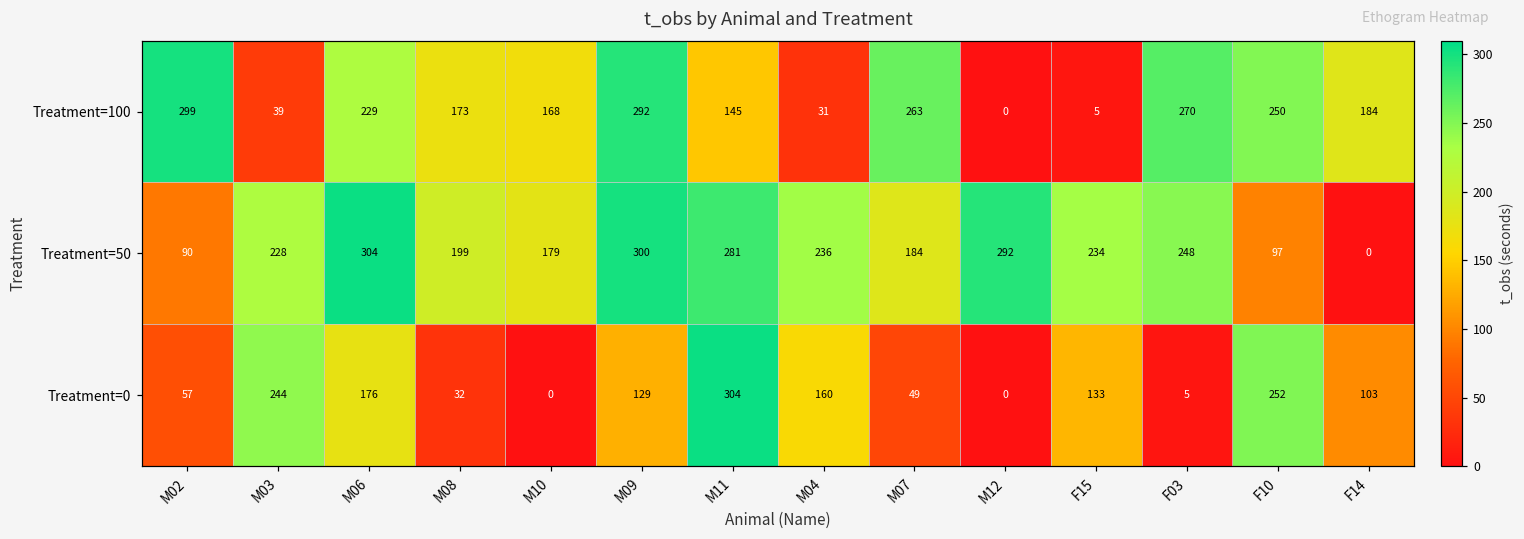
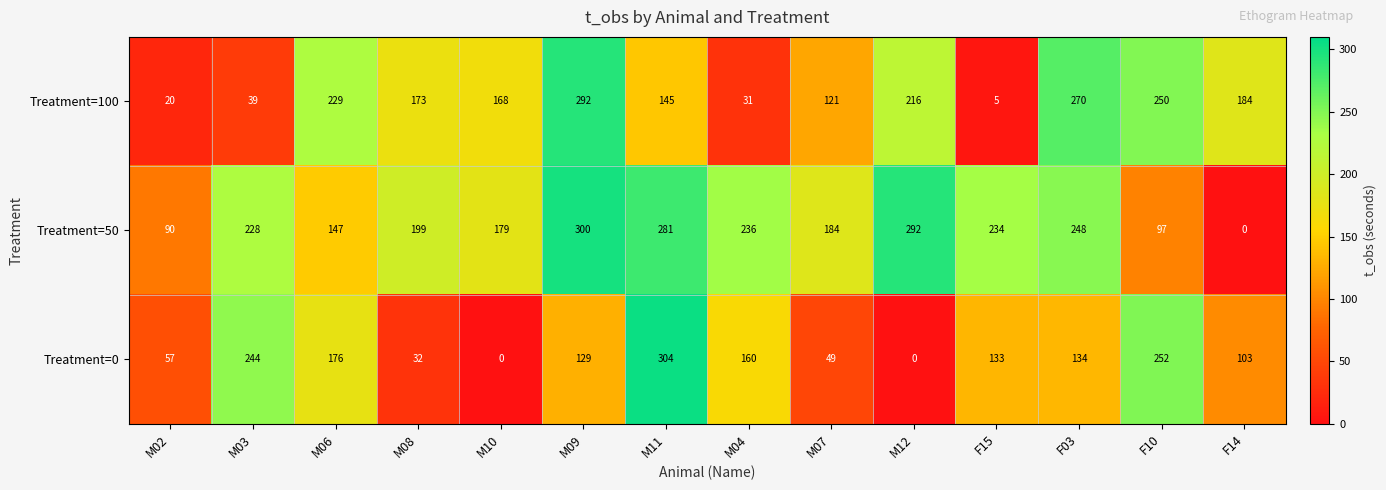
Treatment=100, M02: 299 -> 20
Treatment=100, M07: 263 -> 121
Treatment=100, M12: 0 -> 216
Treatment=50, M06: 304 -> 147
Treatment=0, F03: 5 -> 134
